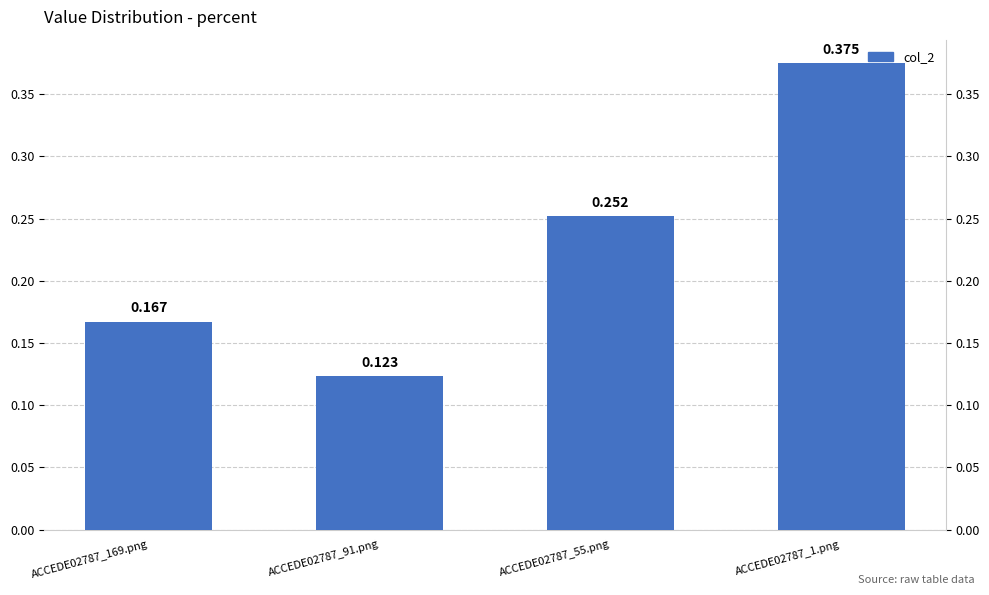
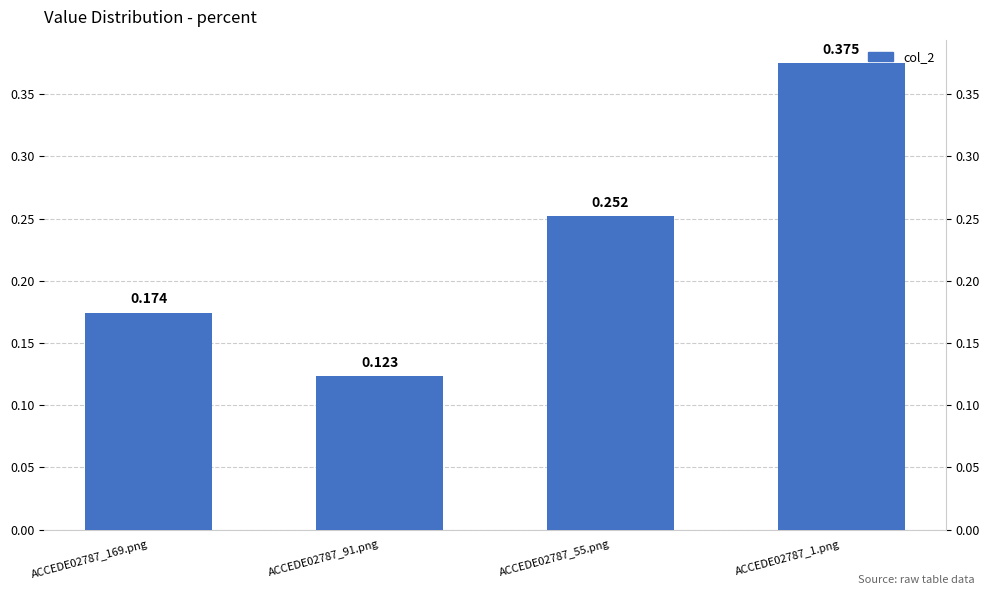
ACCEDE02787_169.png: 0.167 -> 0.174
